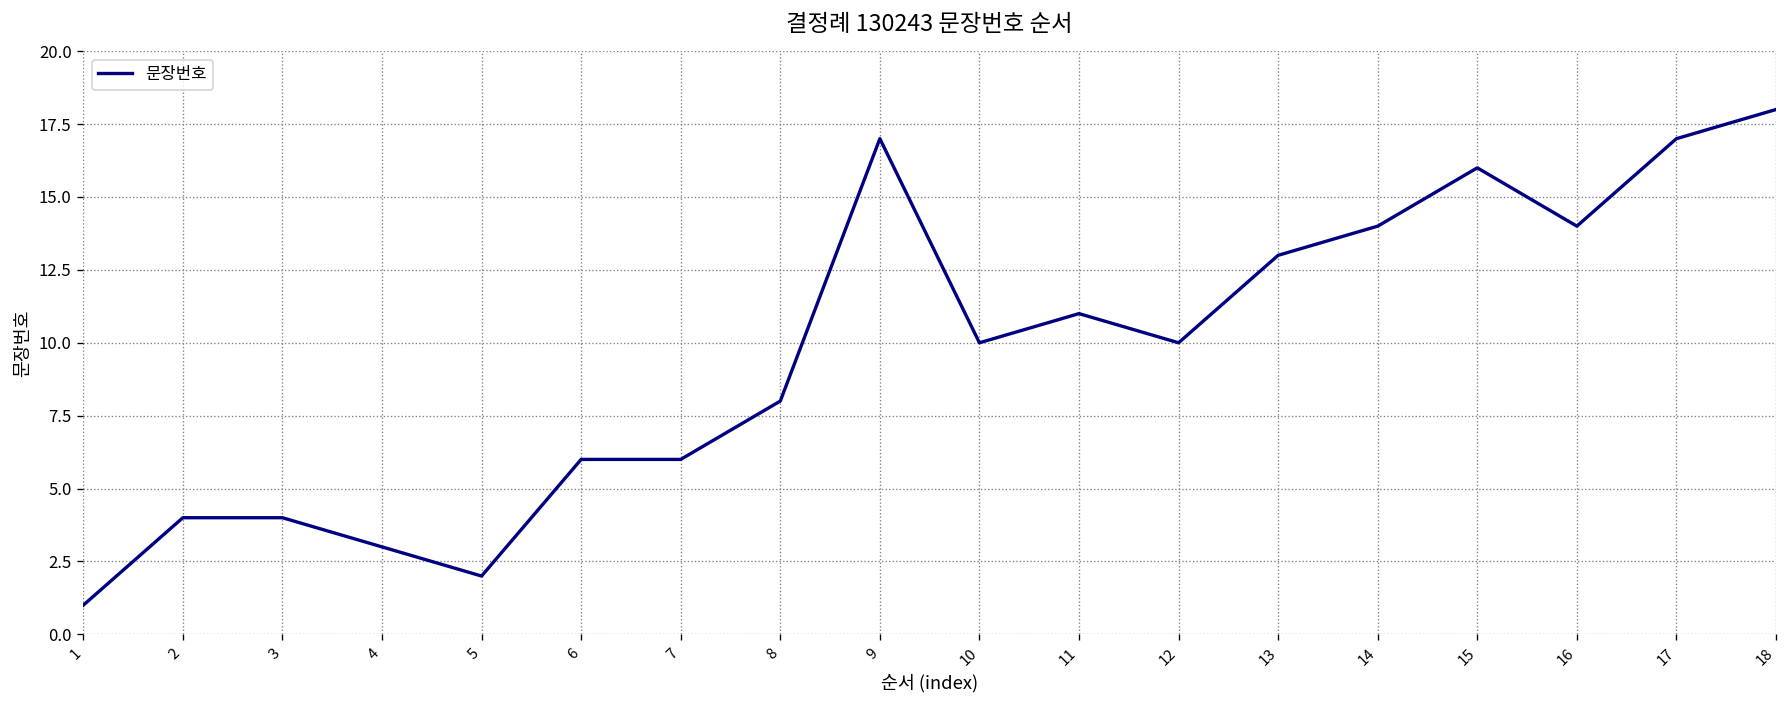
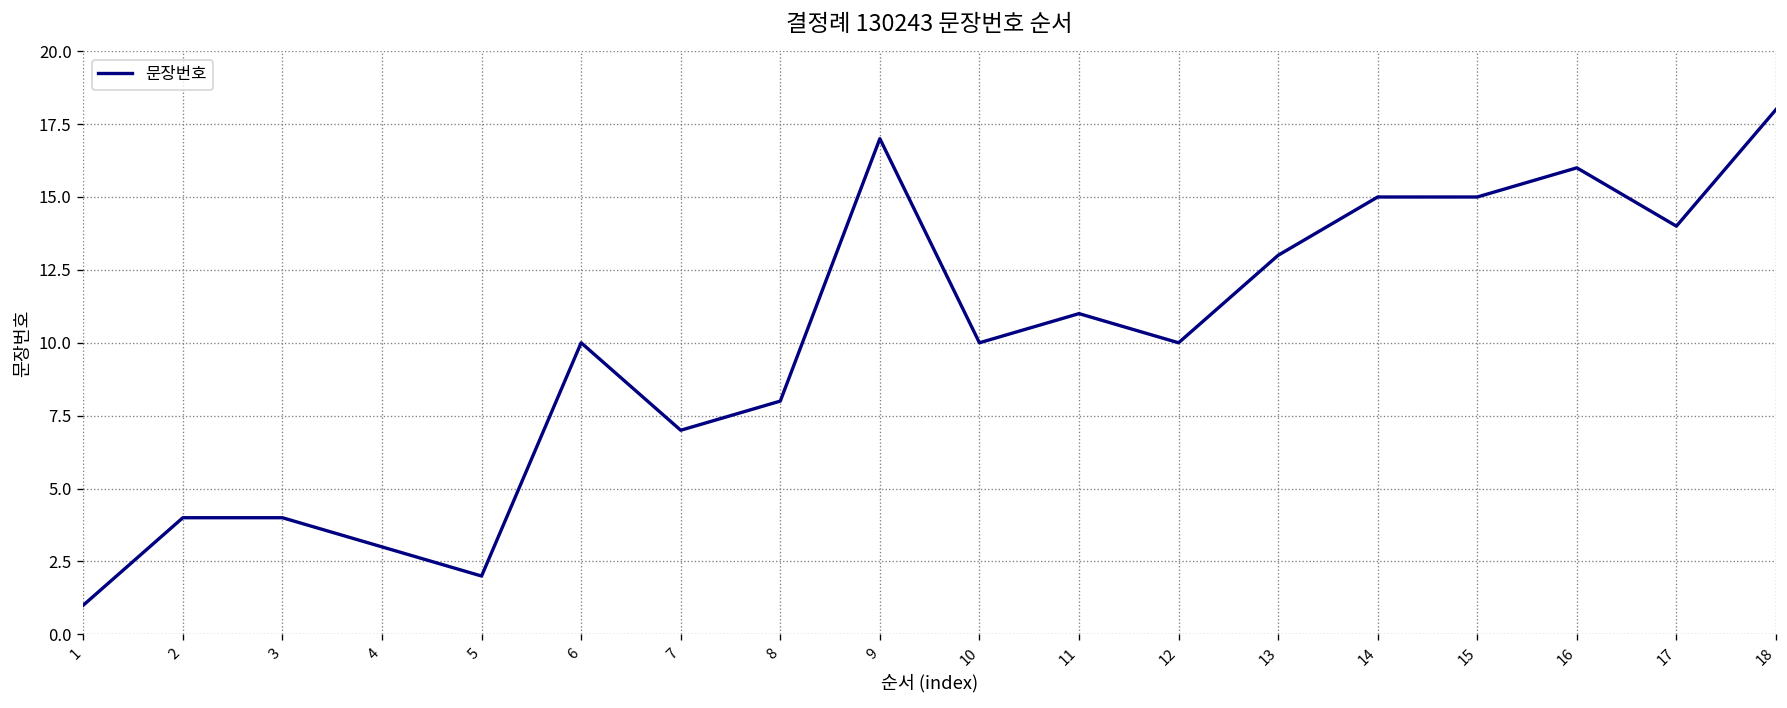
6: 6 -> 10
7: 6 -> 7
14: 14 -> 15
15: 16 -> 15
16: 14 -> 16
17: 17 -> 14
